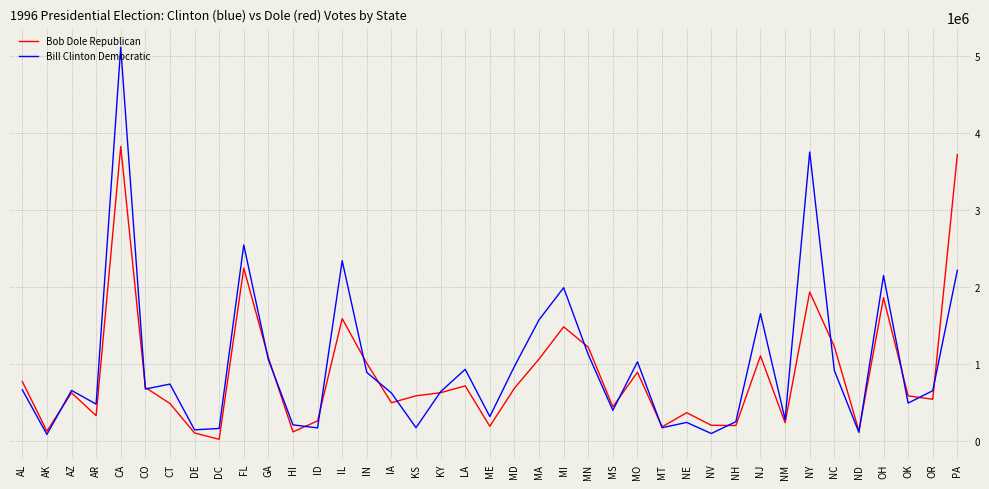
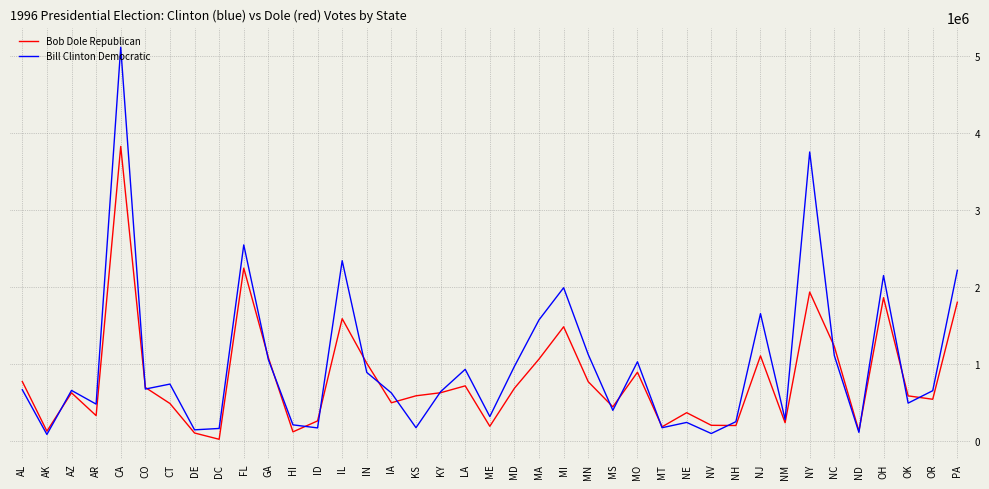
Bob Dole Republican, MN: 1200000 -> 800000
Bill Clinton Democratic, NC: 900000 -> 1100000
Bob Dole Republican, PA: 3700000 -> 1800000
